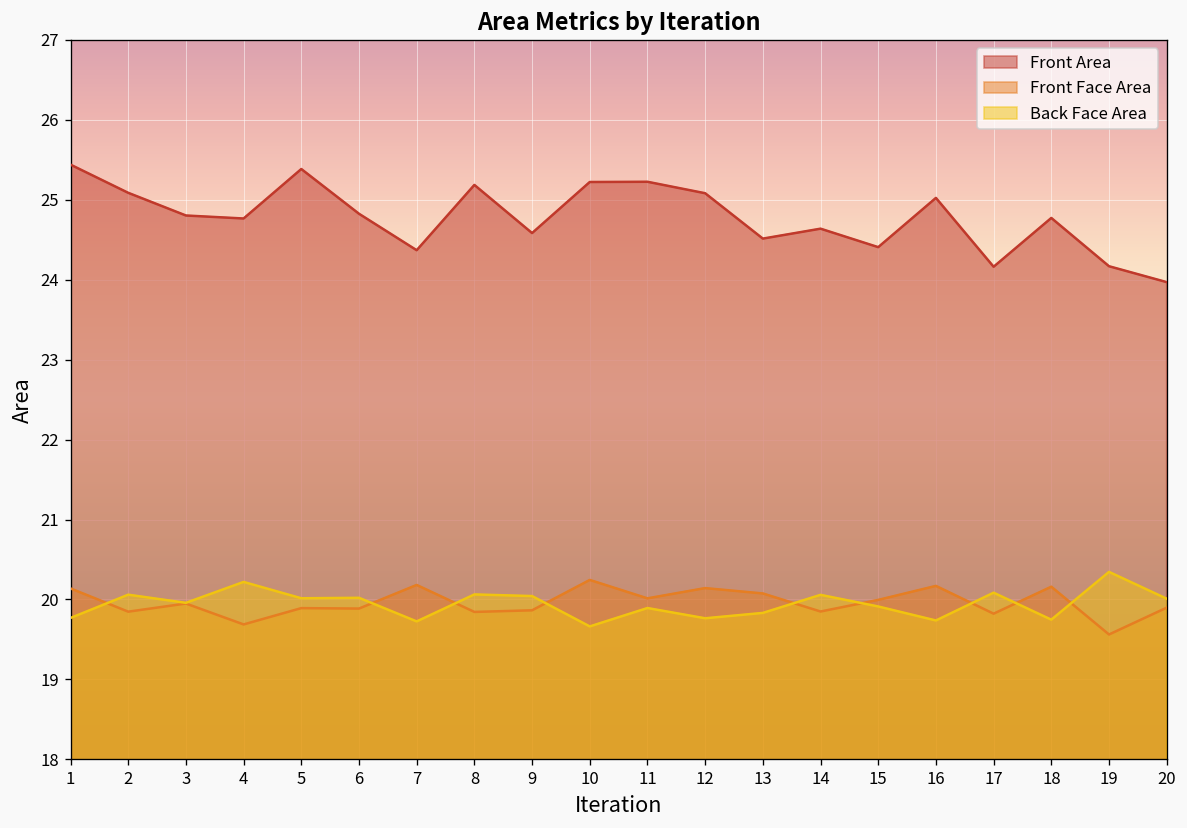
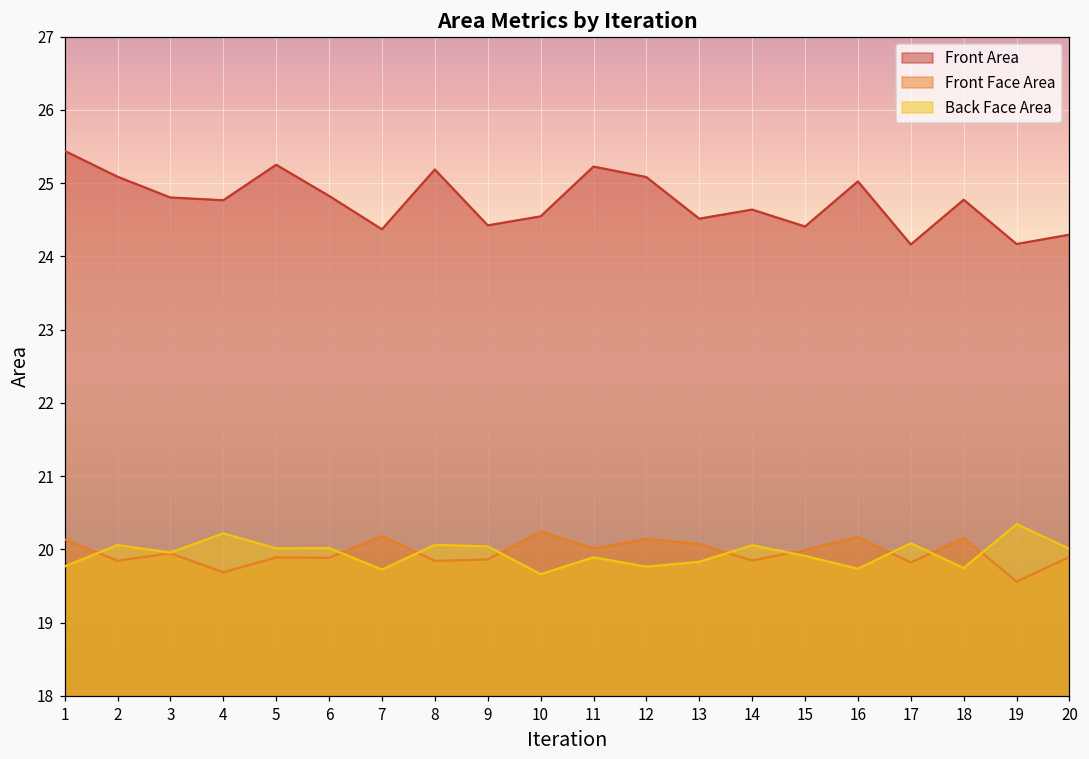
Front Area, 5: 25.4 -> 25.3
Front Area, 9: 24.6 -> 24.4
Front Area, 10: 25.2 -> 24.5
Front Area, 20: 24.0 -> 24.3
